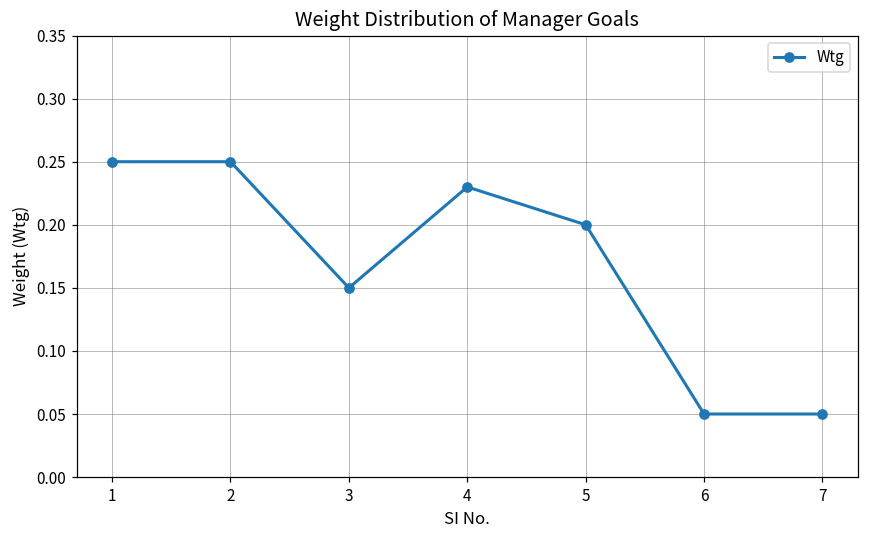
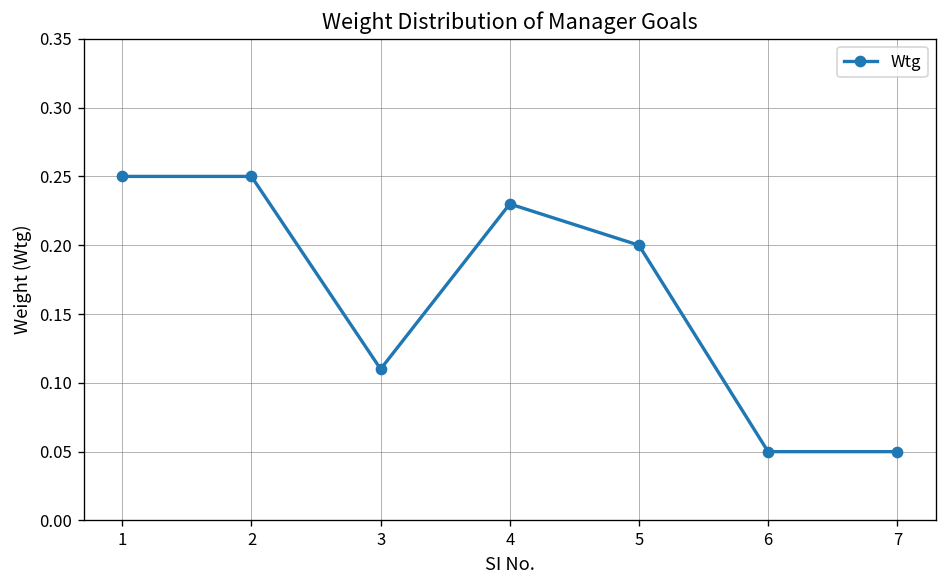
3: 0.15 -> 0.11
